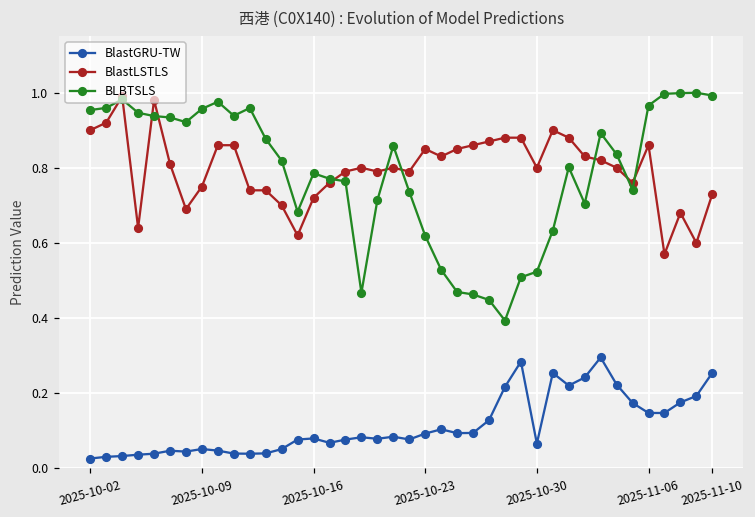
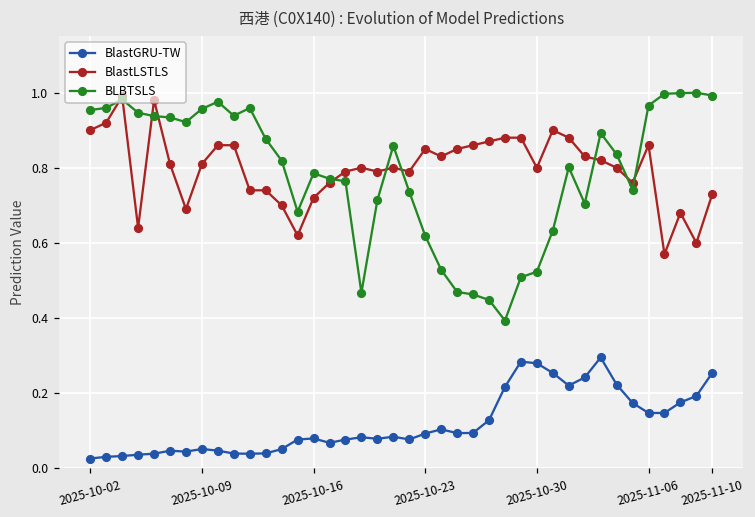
BlastLSTLS, 2025-10-09: 0.75 -> 0.81
BlastGRU-TW, 2025-10-30: 0.07 -> 0.28
